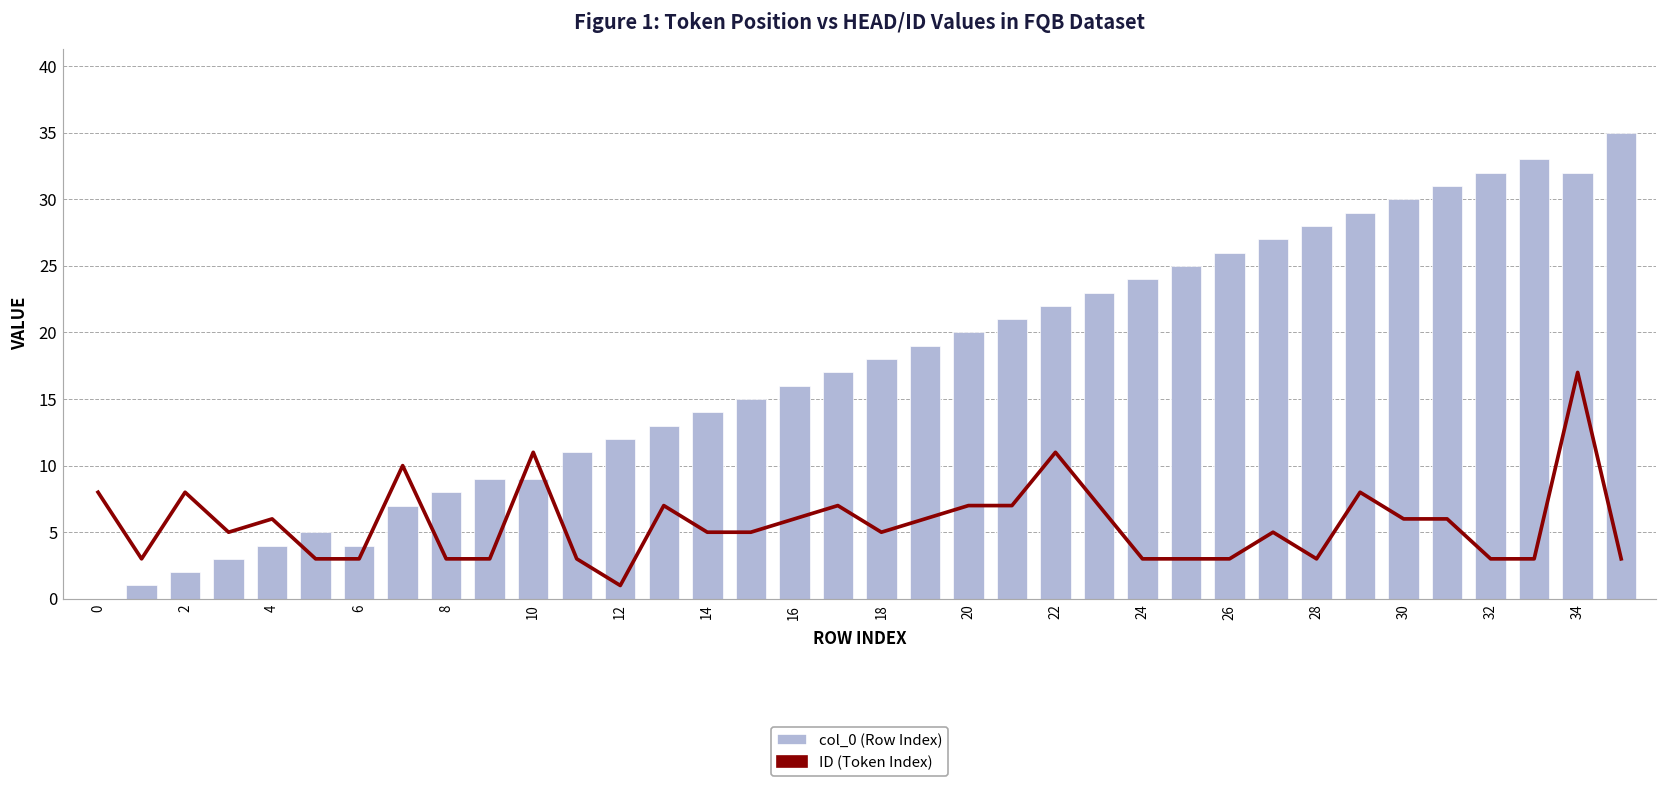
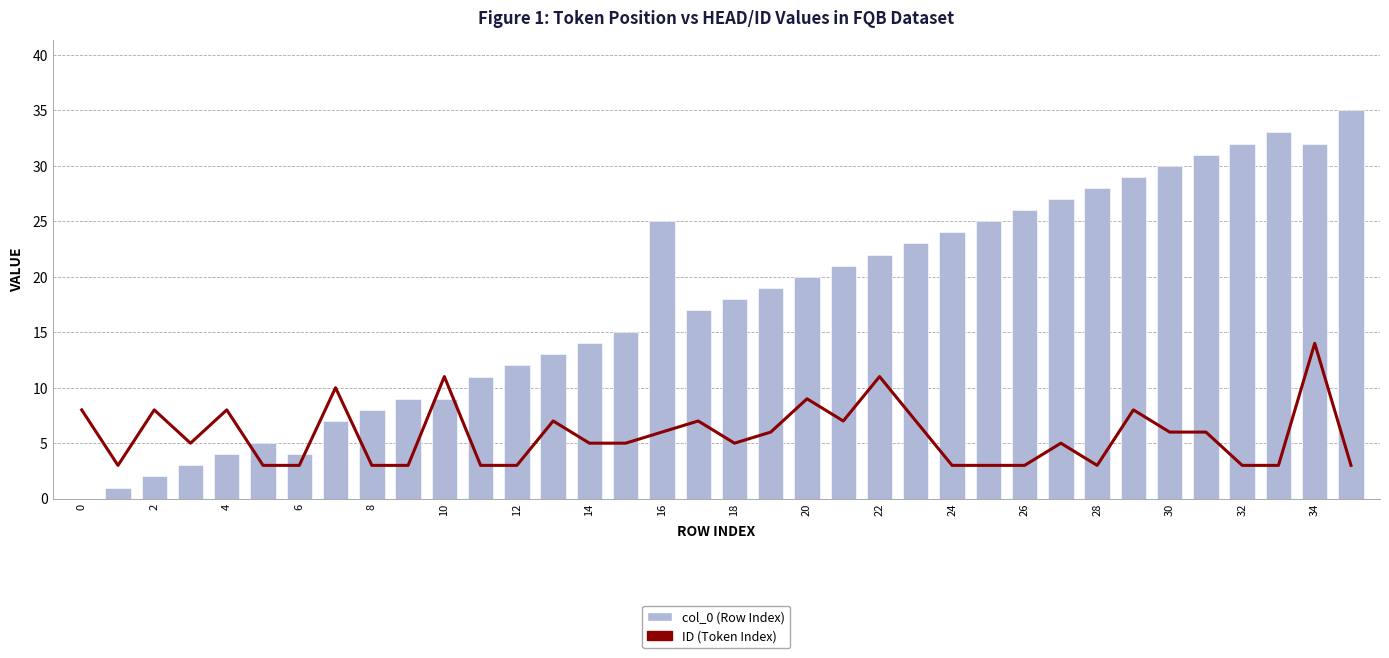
ID (Token Index), 4: 6 -> 8
ID (Token Index), 12: 1 -> 3
col_0 (Row Index), 16: 16 -> 25
ID (Token Index), 20: 7 -> 9
ID (Token Index), 34: 17 -> 14
